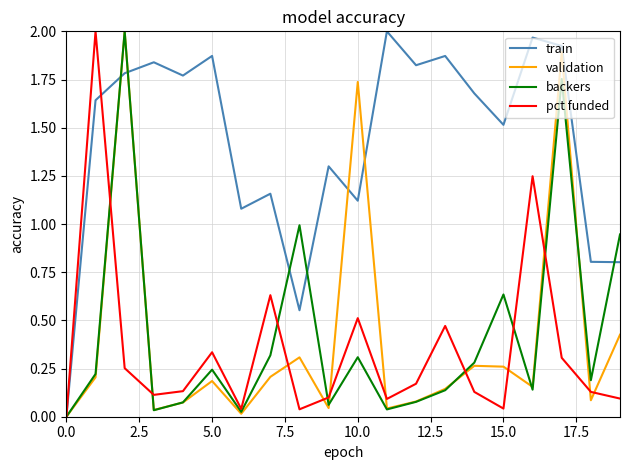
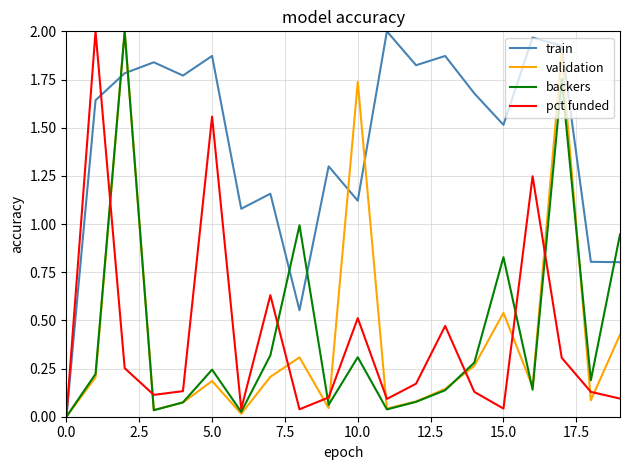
pct funded, 5.0: 0.33 -> 1.56
validation, 15.0: 0.26 -> 0.54
backers, 15.0: 0.63 -> 0.83
